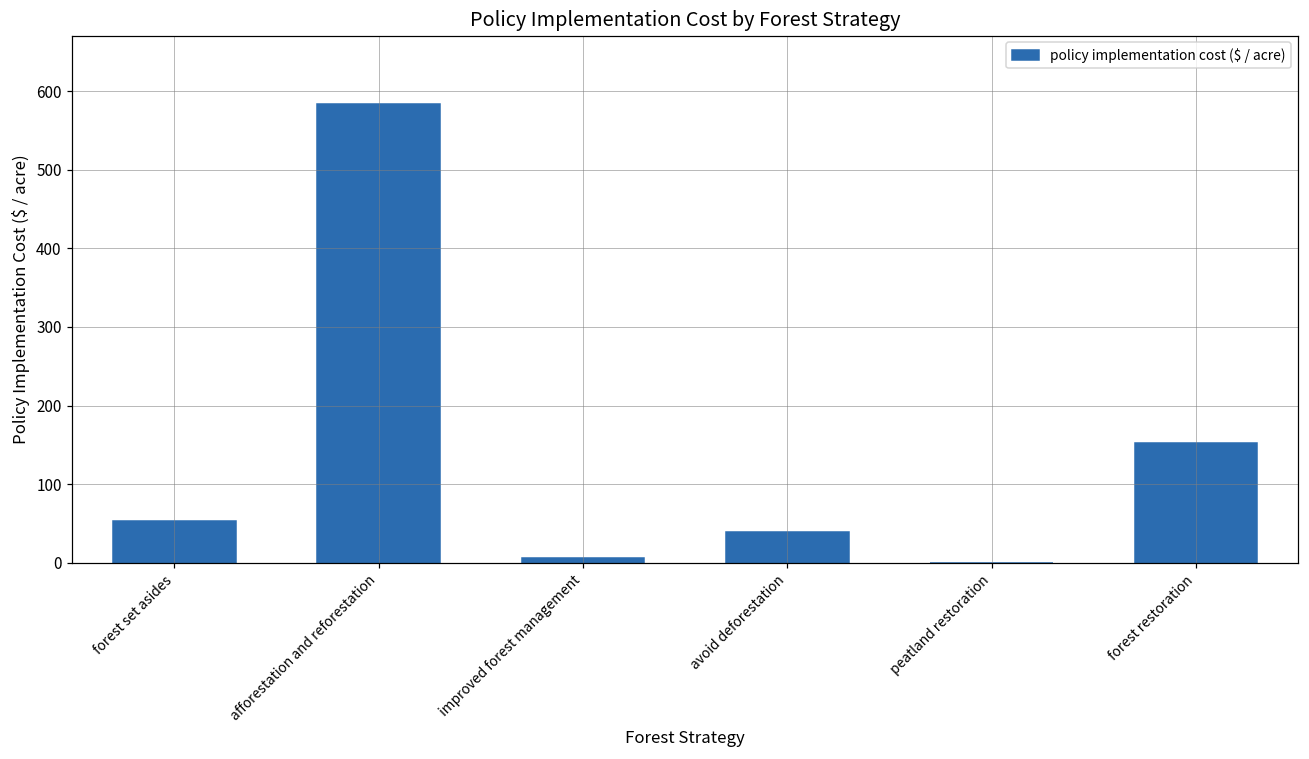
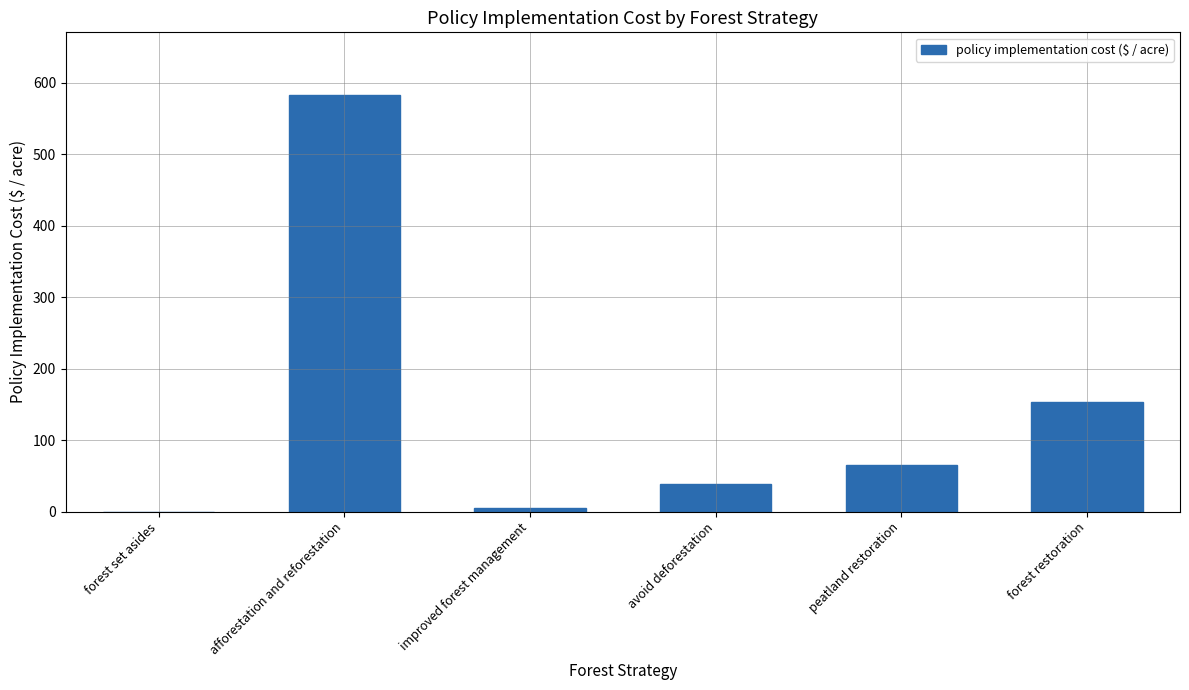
forest set asides: 50 -> 0
peatland restoration: 0 -> 70
